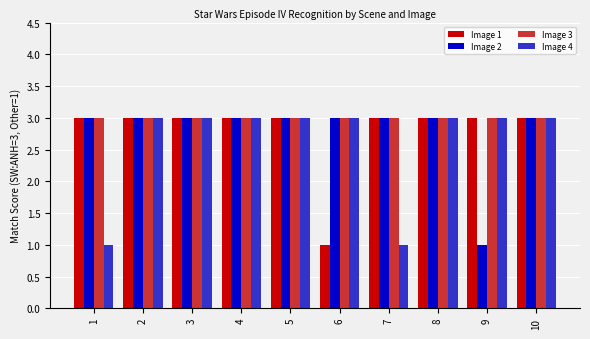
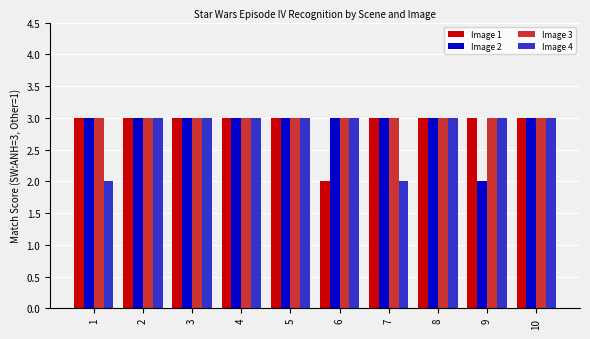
Image 4, 1: 1 -> 2
Image 1, 6: 1 -> 2
Image 4, 7: 1 -> 2
Image 2, 9: 1 -> 2
